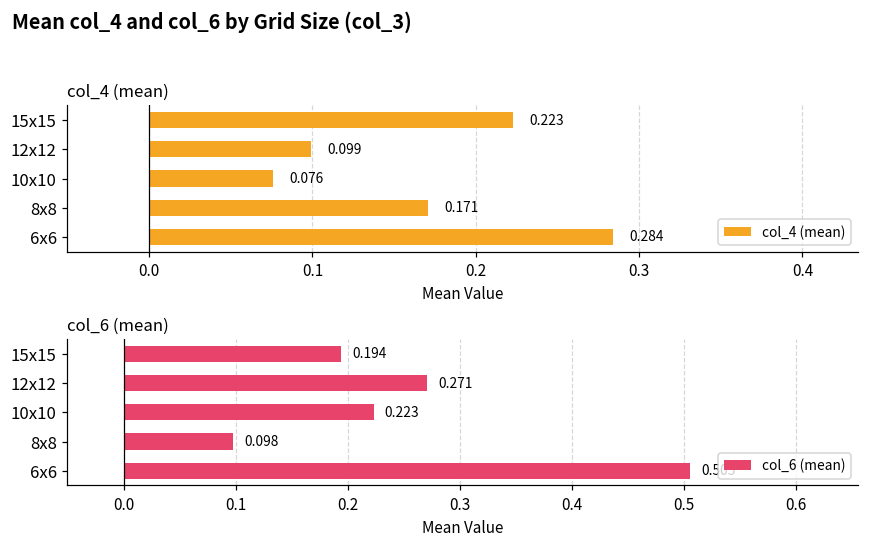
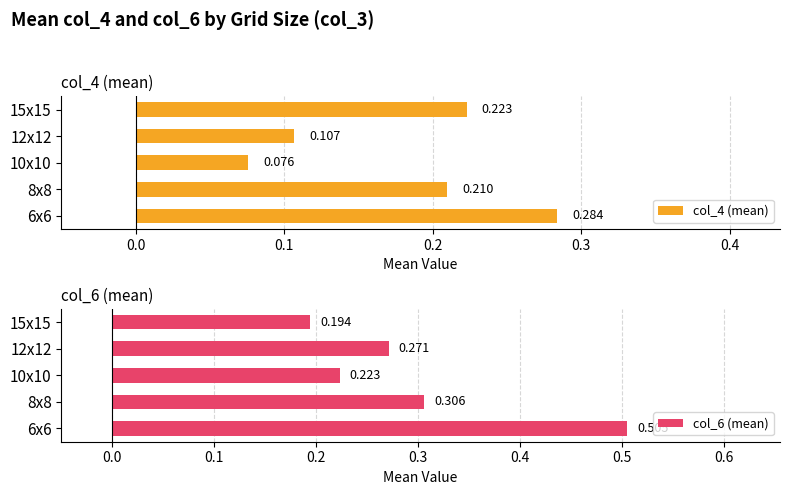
col_4 (mean), 12x12: 0.099 -> 0.107
col_4 (mean), 8x8: 0.171 -> 0.210
col_6 (mean), 8x8: 0.098 -> 0.306
